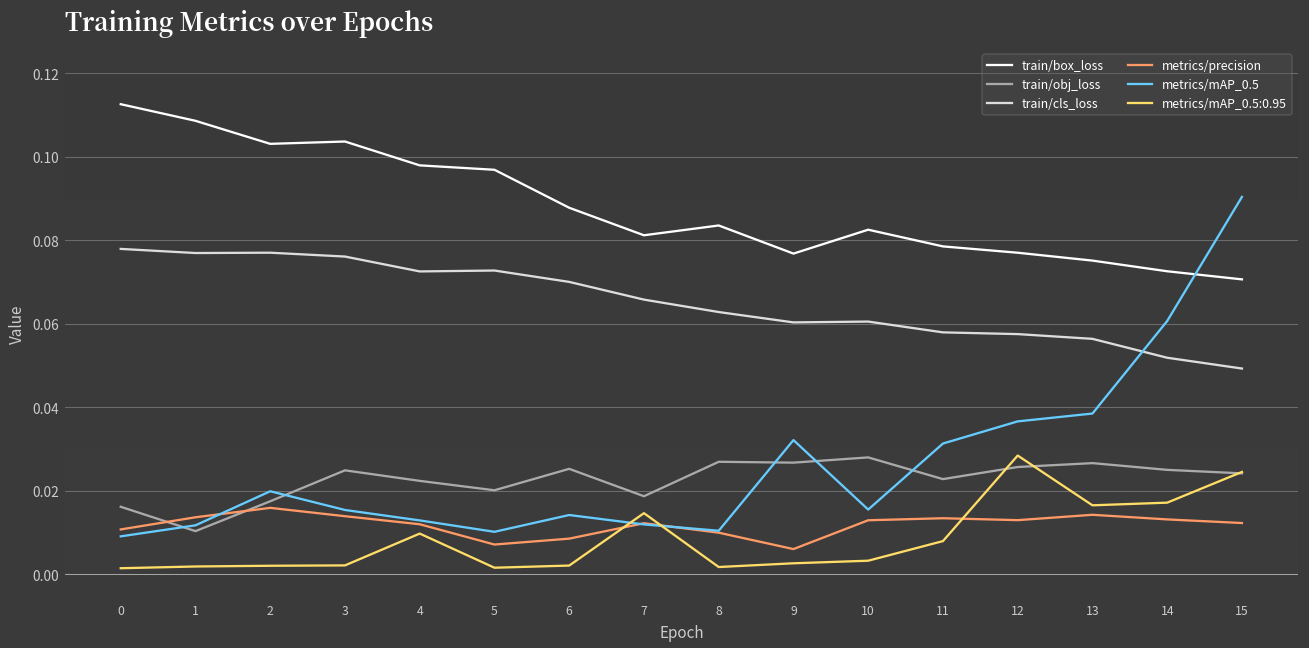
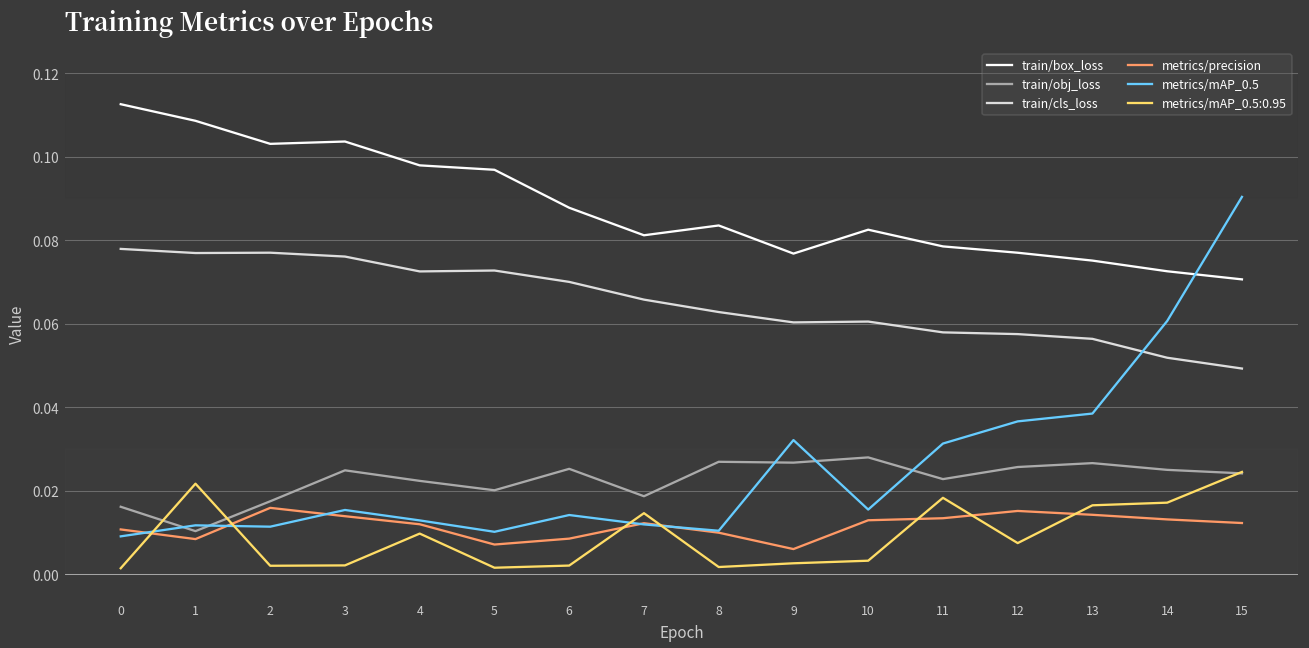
metrics/precision, 1: 0.014 -> 0.008
metrics/mAP_0.5:0.95, 1: 0.002 -> 0.022
metrics/mAP_0.5, 2: 0.020 -> 0.011
metrics/mAP_0.5:0.95, 11: 0.008 -> 0.018
metrics/precision, 12: 0.013 -> 0.015
metrics/mAP_0.5:0.95, 12: 0.028 -> 0.007
